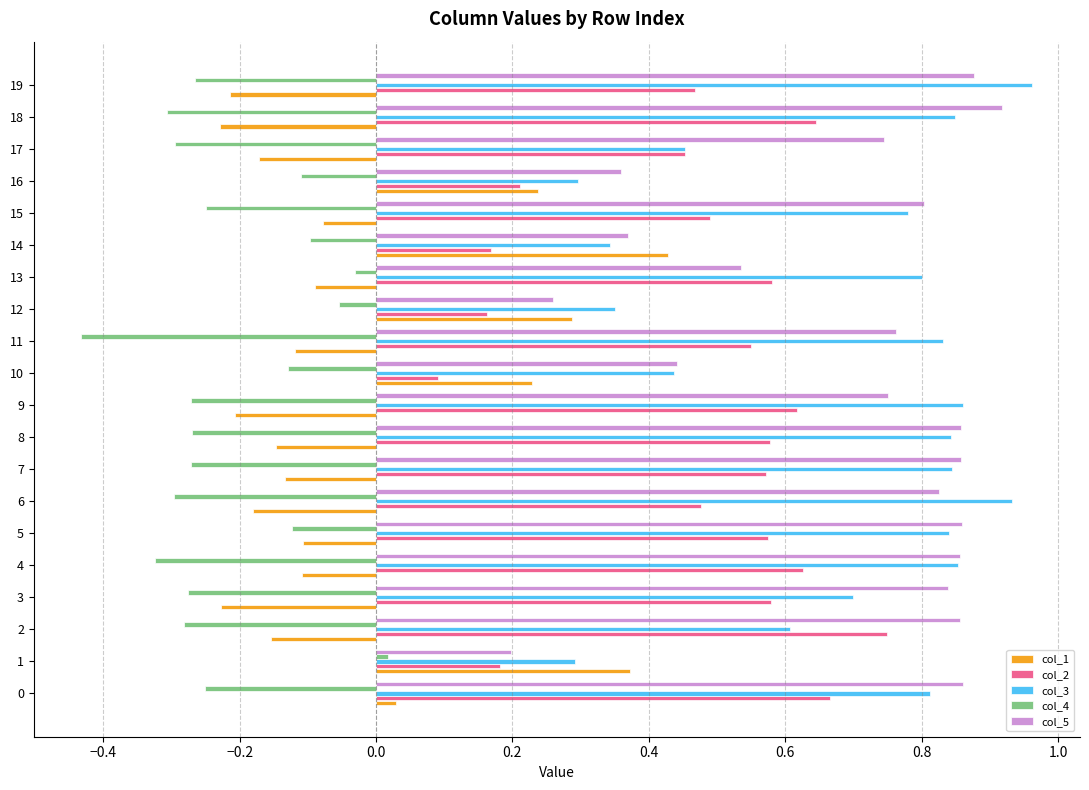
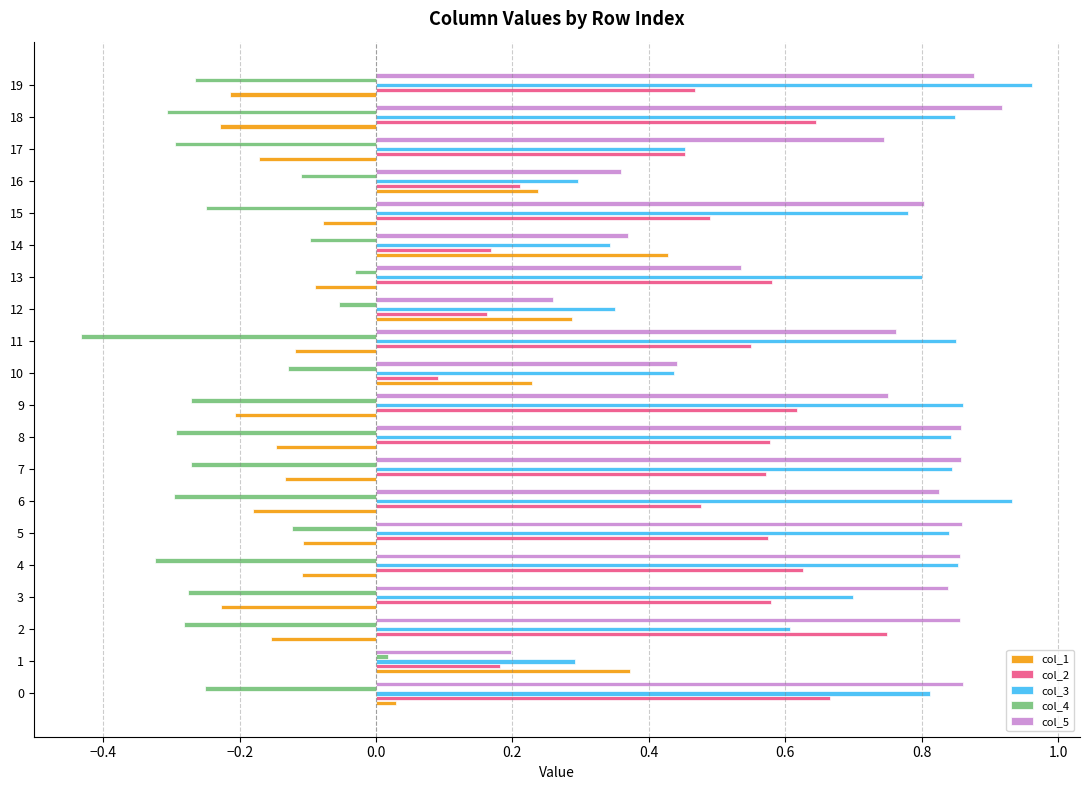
col_3, 11: 0.83 -> 0.85
col_4, 8: -0.27 -> -0.29
